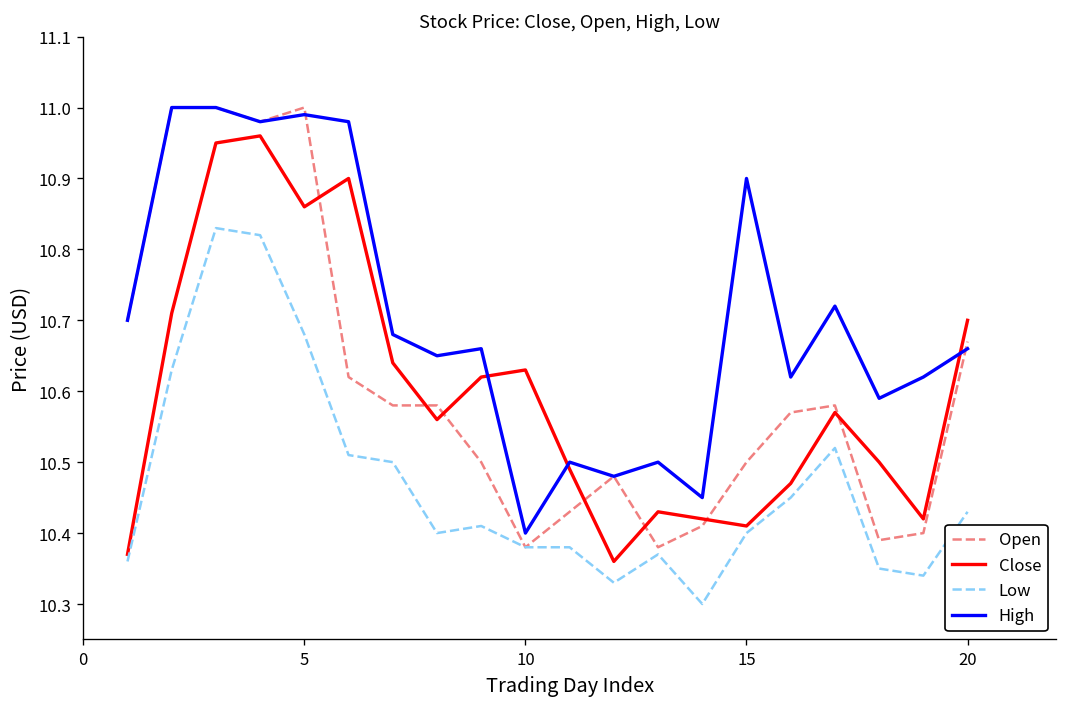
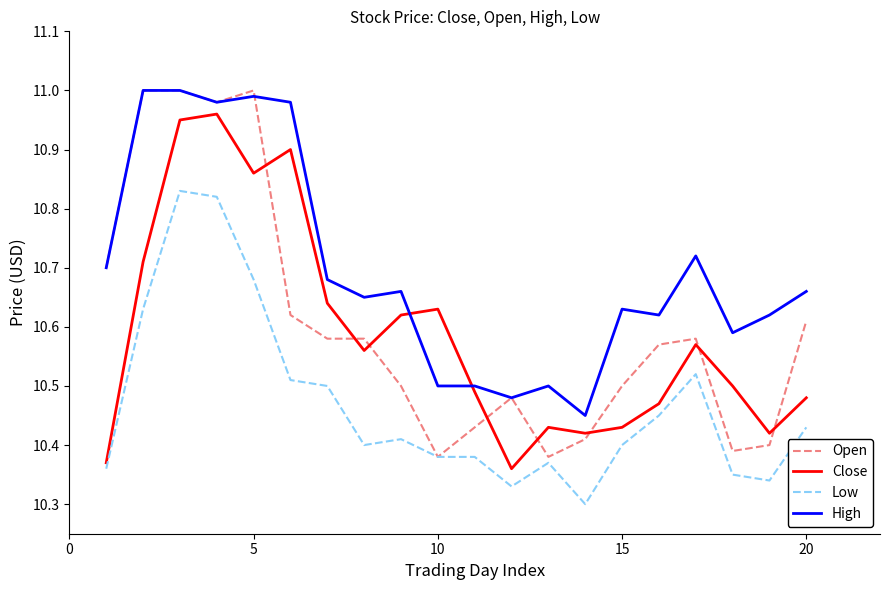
High, 10: 10.4 -> 10.5
Close, 15: 10.41 -> 10.43
High, 15: 10.90 -> 10.63
Open, 20: 10.67 -> 10.61
Close, 20: 10.70 -> 10.48
